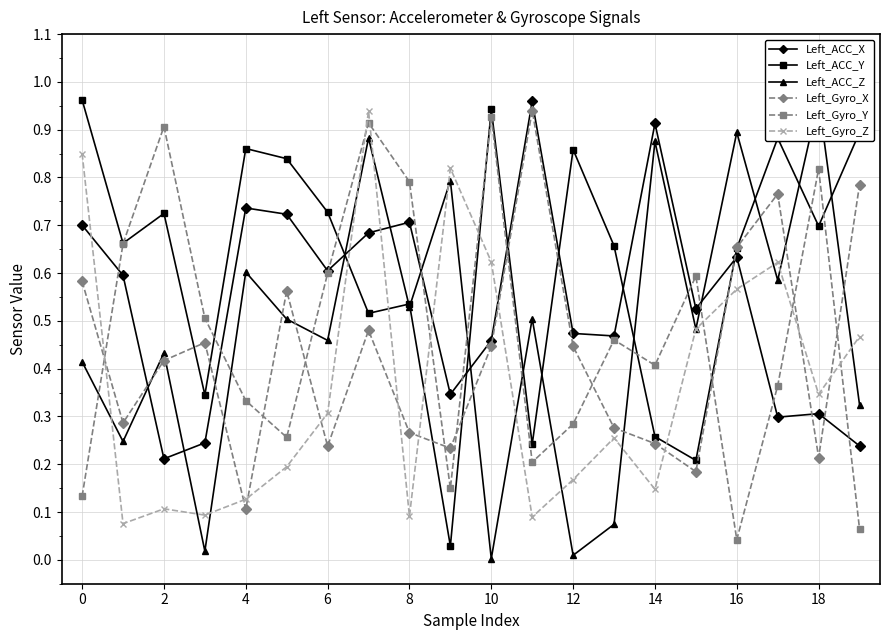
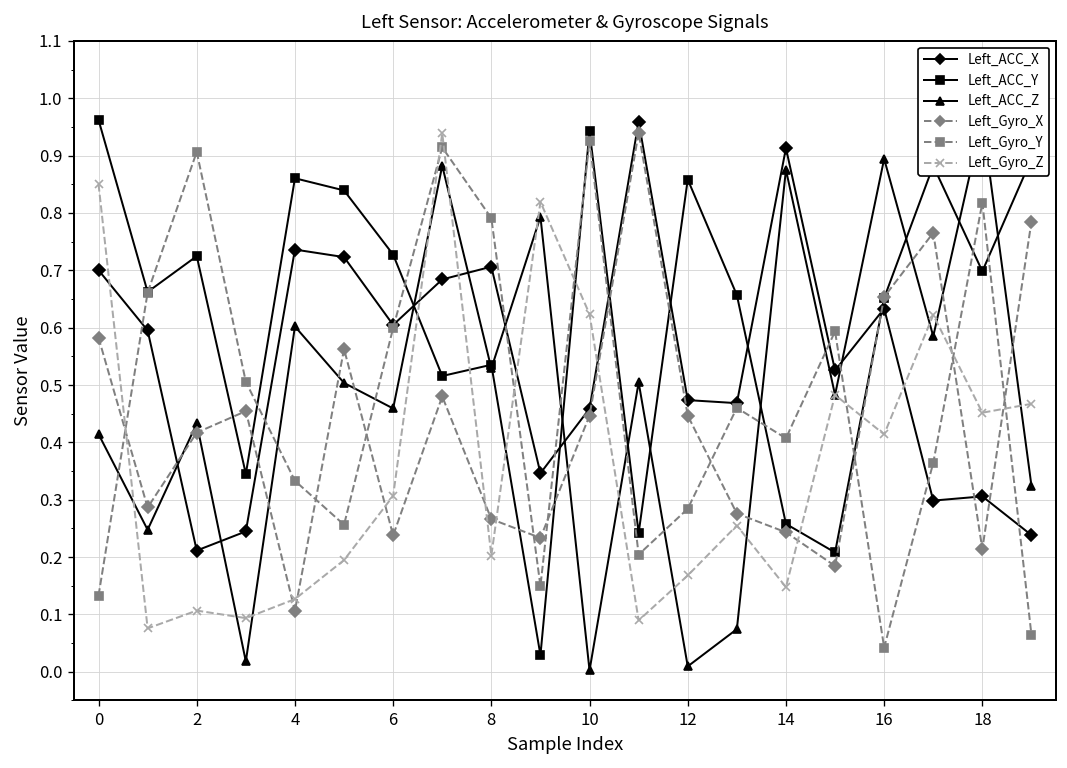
Left_Gyro_Z, 8: 0.09 -> 0.20
Left_Gyro_Z, 16: 0.57 -> 0.41
Left_Gyro_Z, 18: 0.35 -> 0.45
